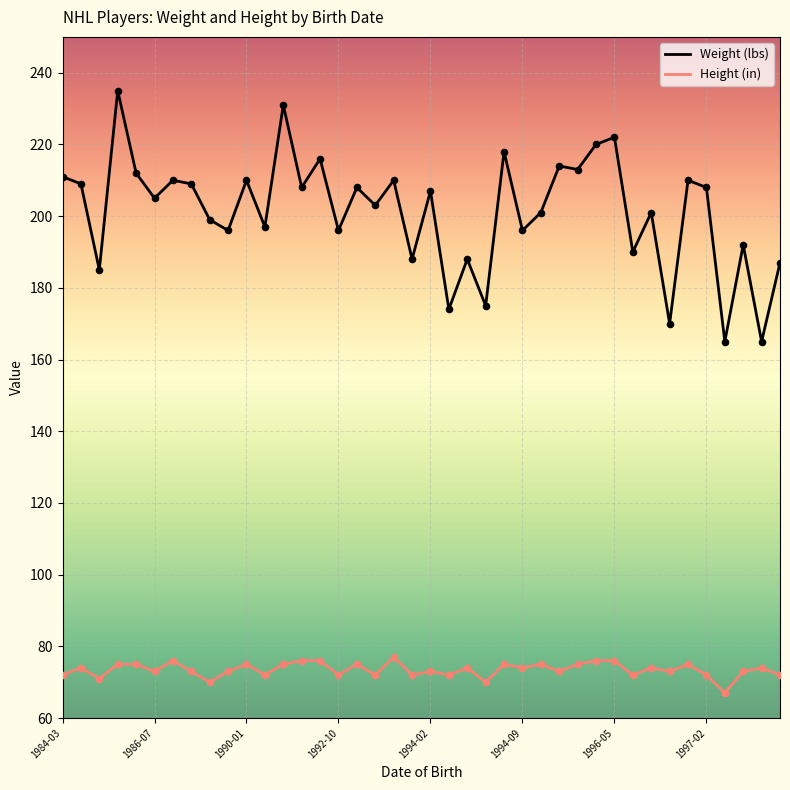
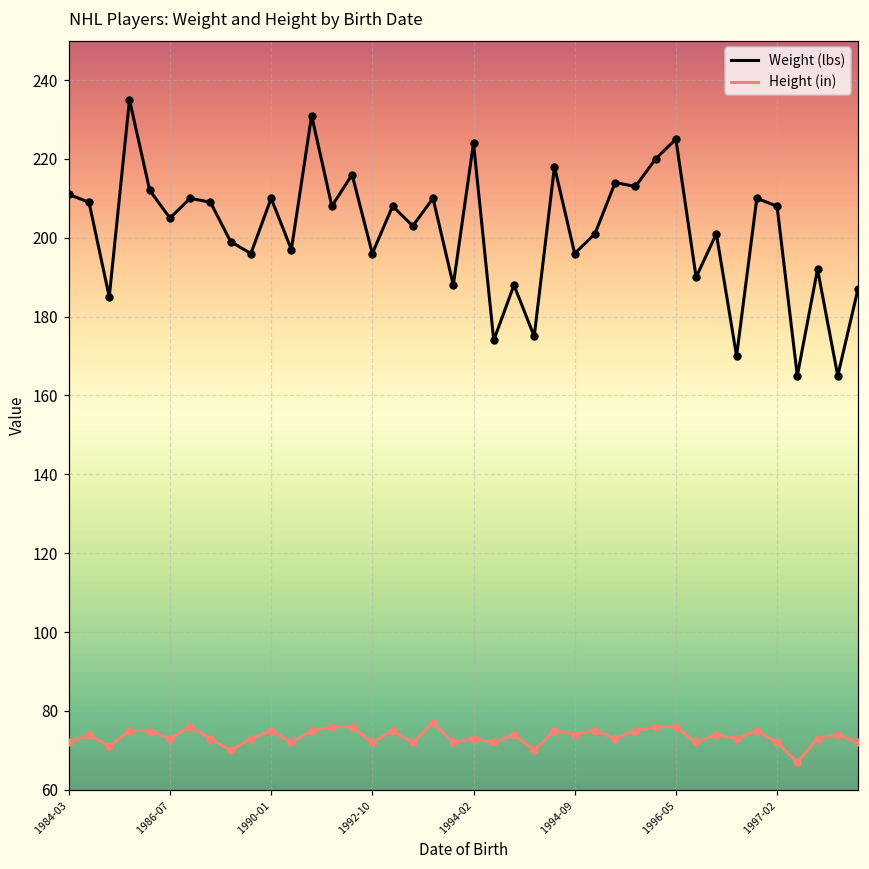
Weight (lbs), 1994-02: 207 -> 224
Weight (lbs), 1996-05: 222 -> 225
